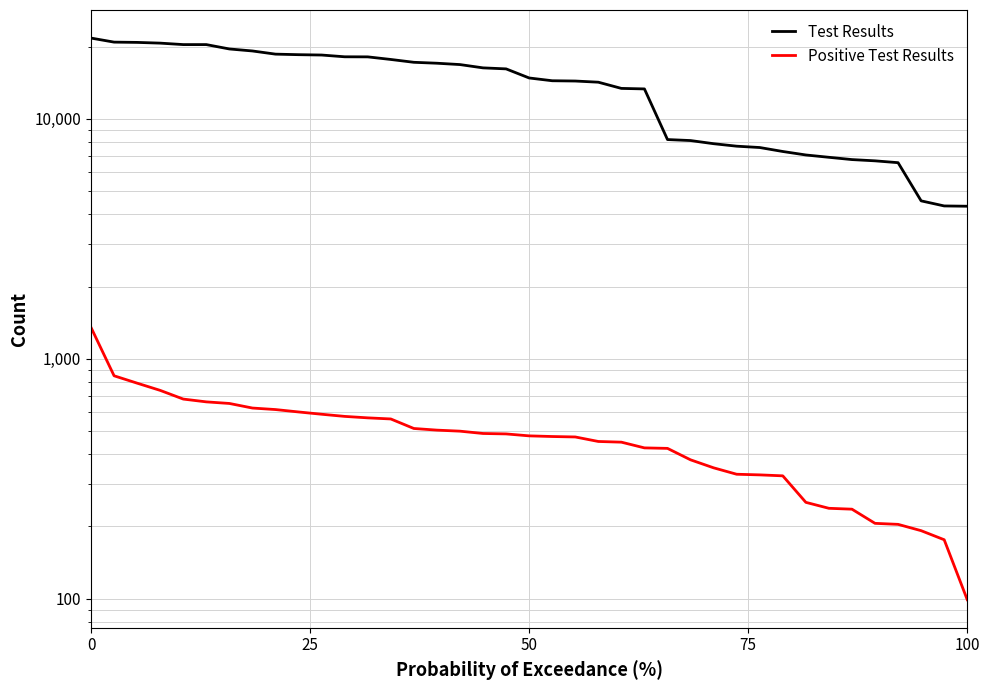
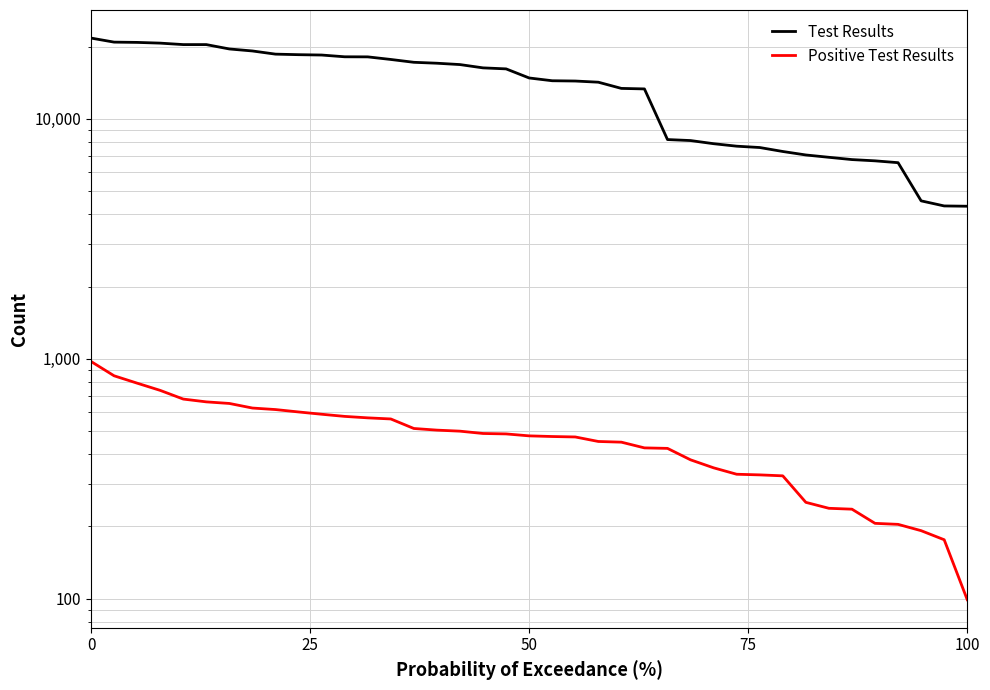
Positive Test Results, 0: 1,400 -> 970
